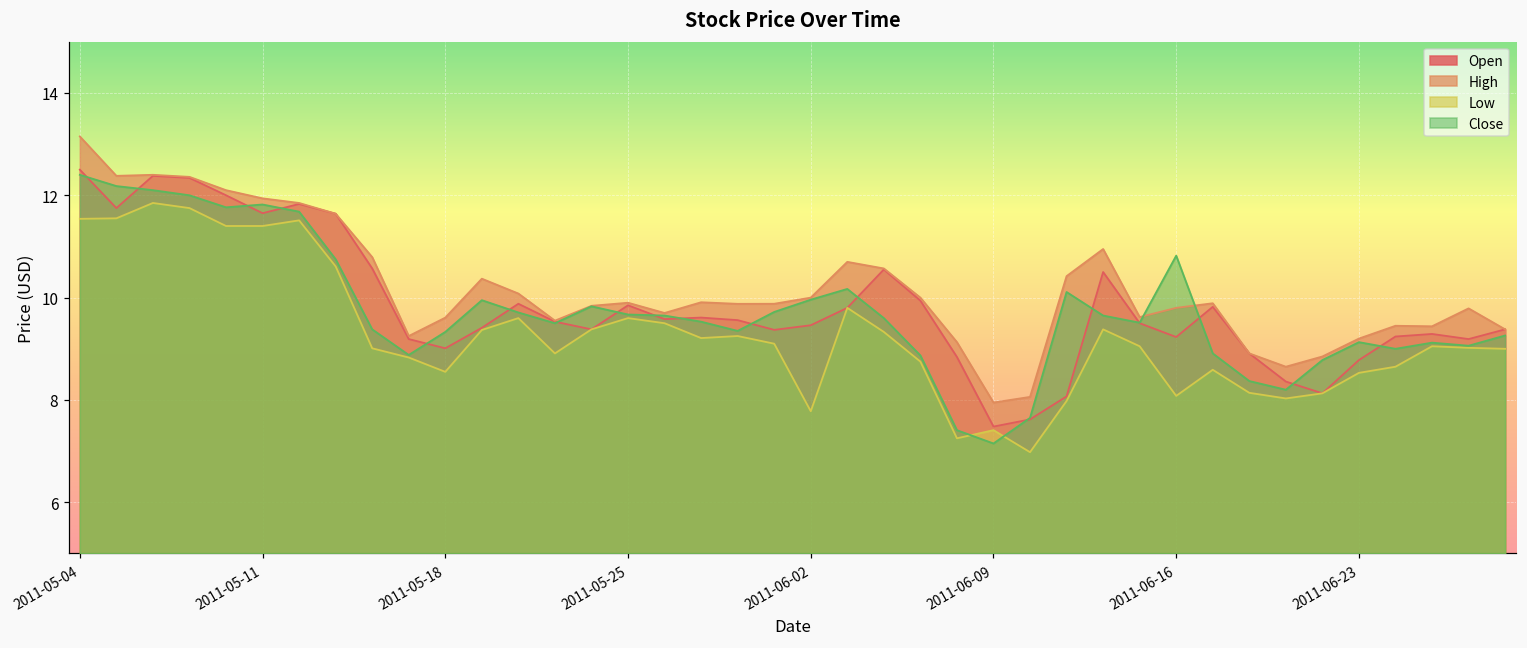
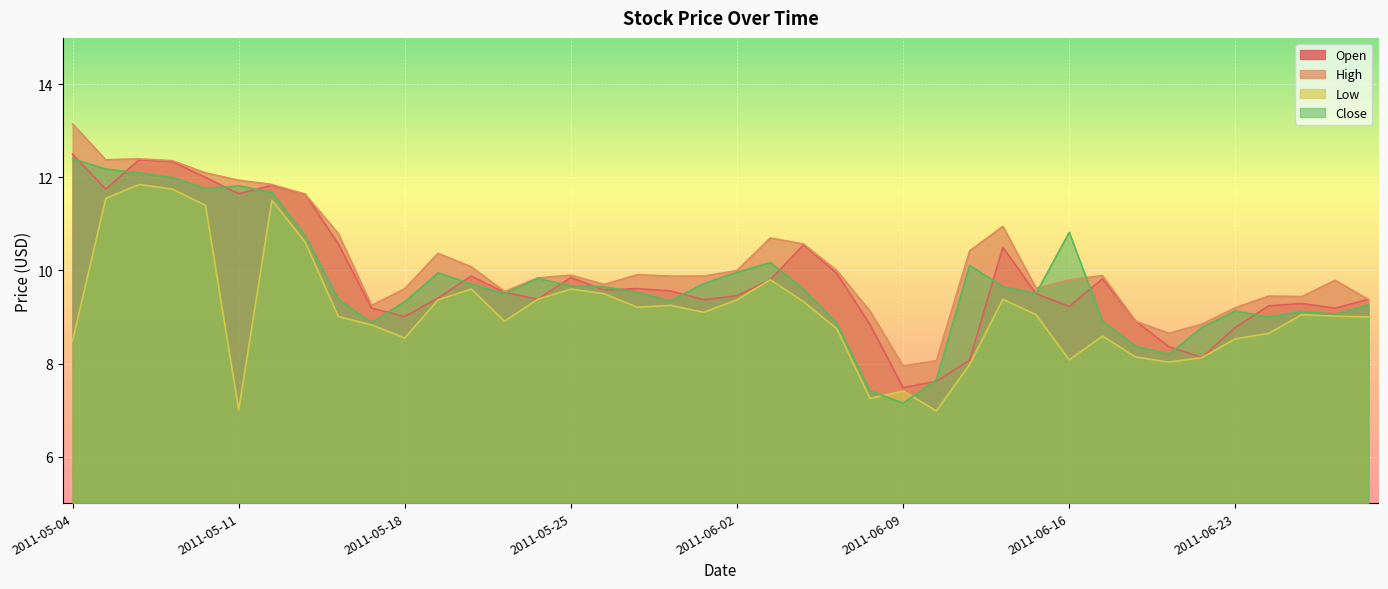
Low, 2011-05-04: 11.5 -> 8.5
Low, 2011-05-11: 11.4 -> 7.0
Low, 2011-06-02: 7.8 -> 9.4
